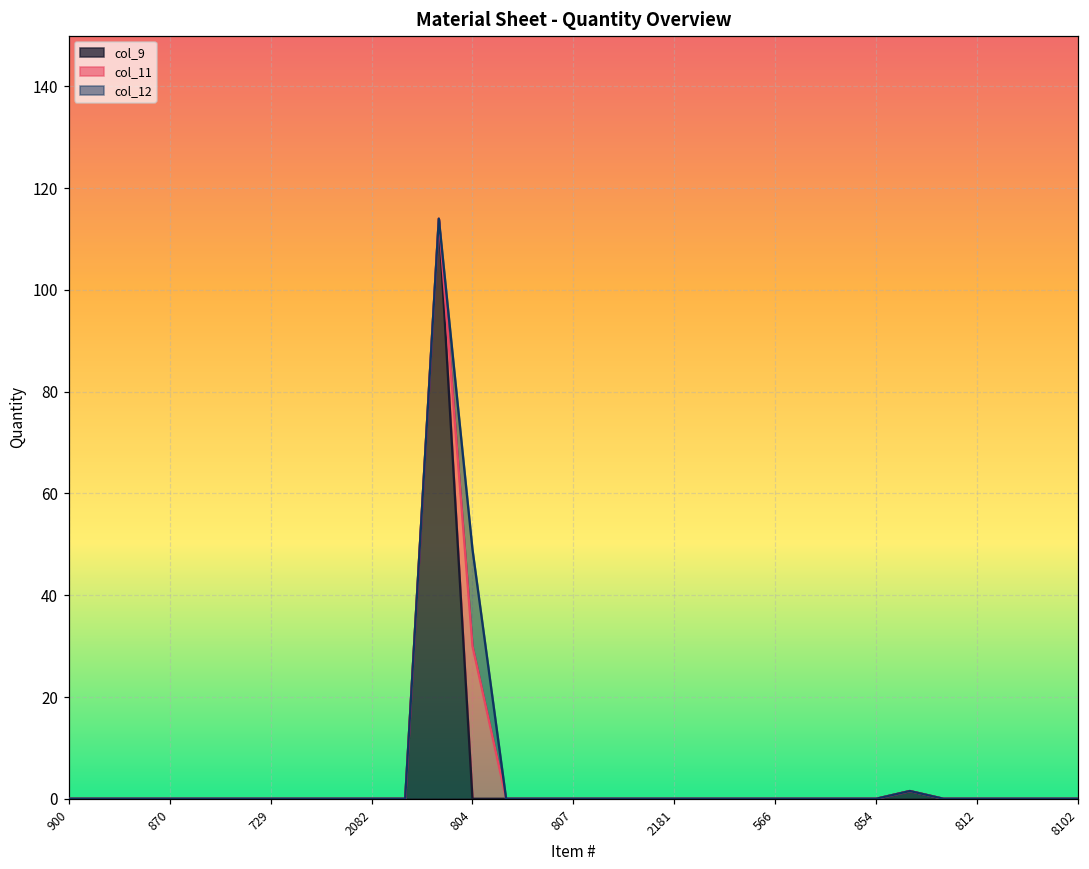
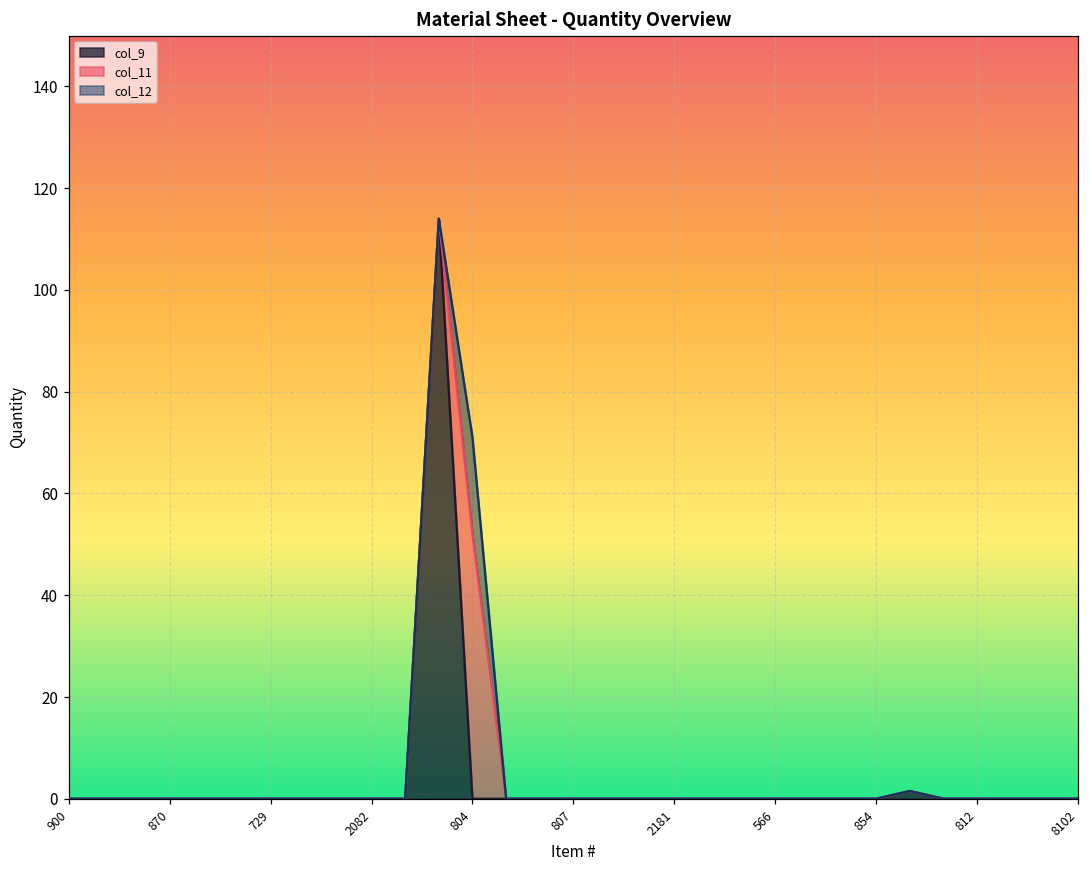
col_11, 804: 30 -> 52
